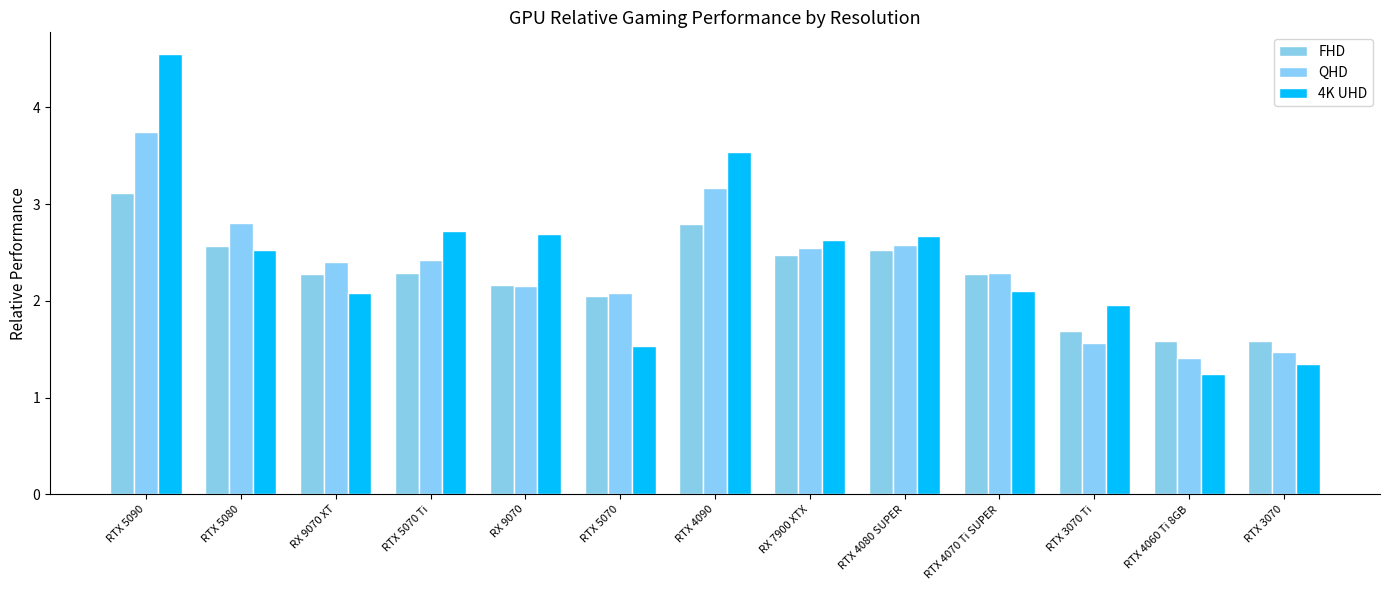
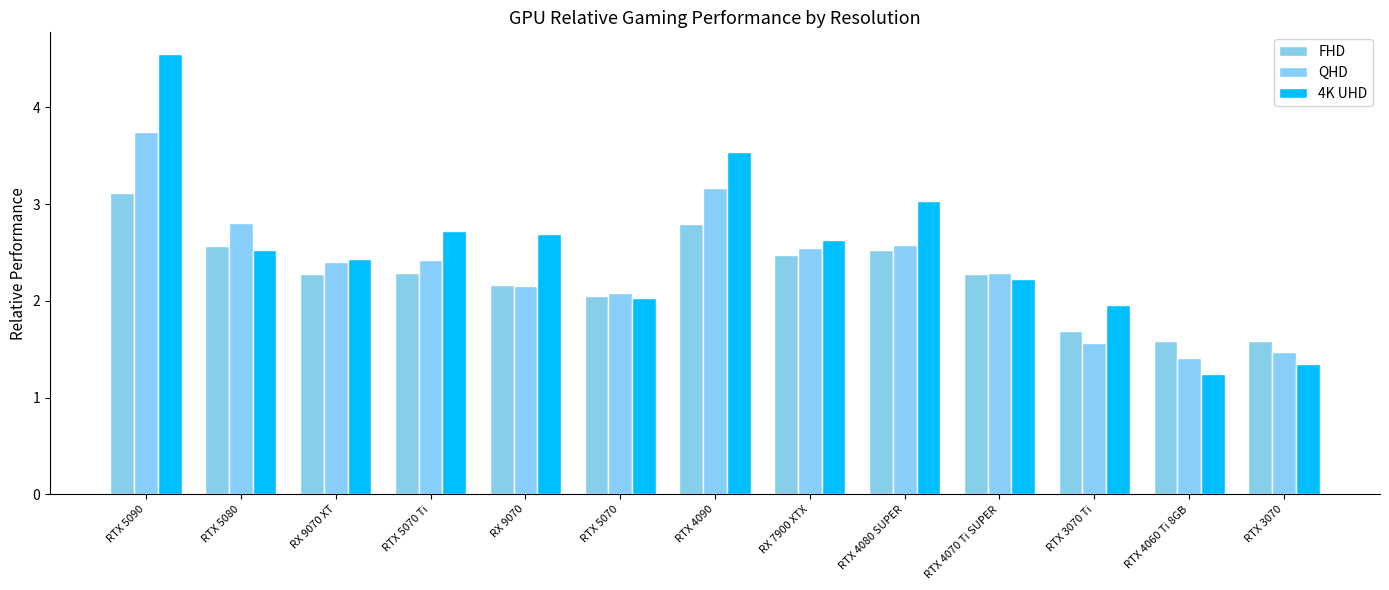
4K UHD, RX 9070 XT: 2.1 -> 2.4
4K UHD, RTX 5070: 1.5 -> 2.0
4K UHD, RTX 4080 SUPER: 2.7 -> 3.0
4K UHD, RTX 4070 Ti SUPER: 2.1 -> 2.2
